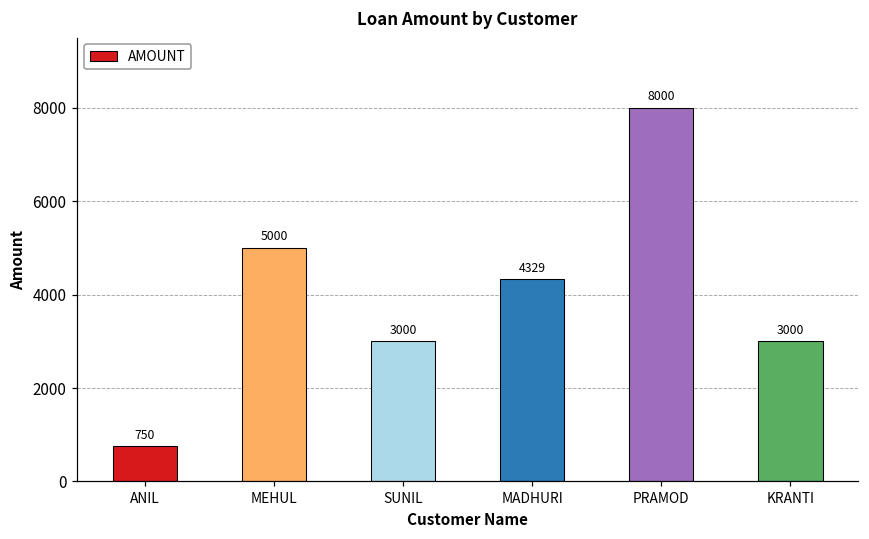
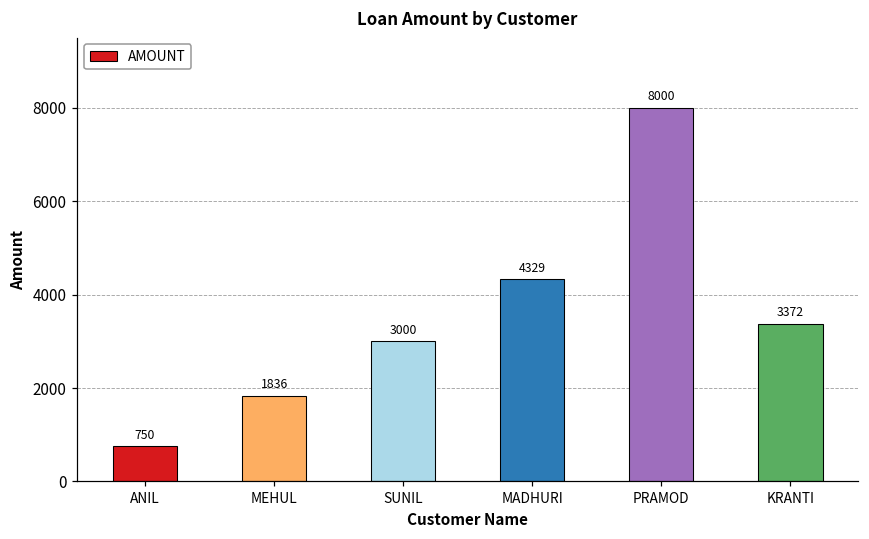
MEHUL: 5000 -> 1836
KRANTI: 3000 -> 3372
